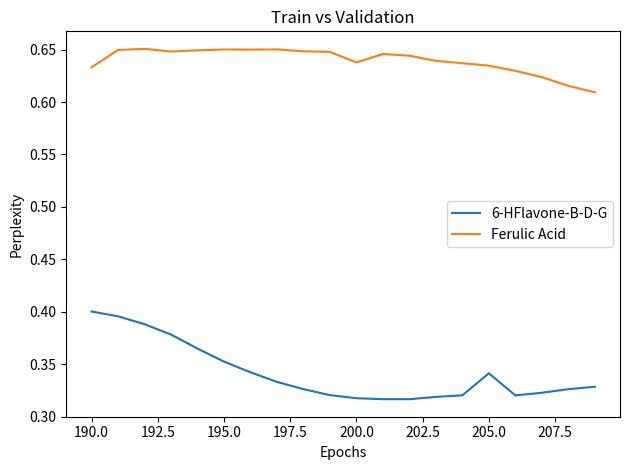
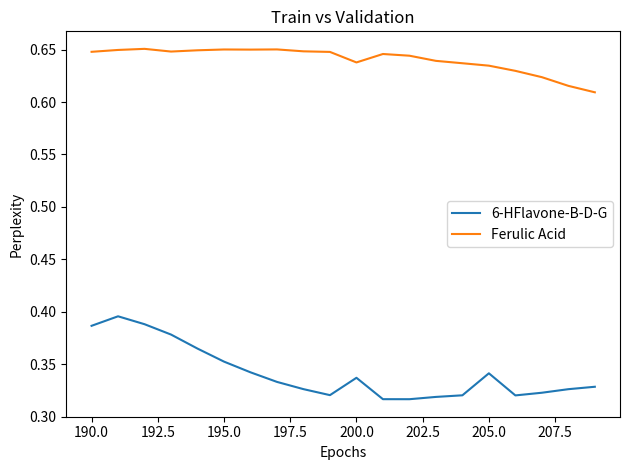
6-HFlavone-B-D-G, 190.0: 0.400 -> 0.387
Ferulic Acid, 190.0: 0.633 -> 0.648
6-HFlavone-B-D-G, 200.0: 0.318 -> 0.337
